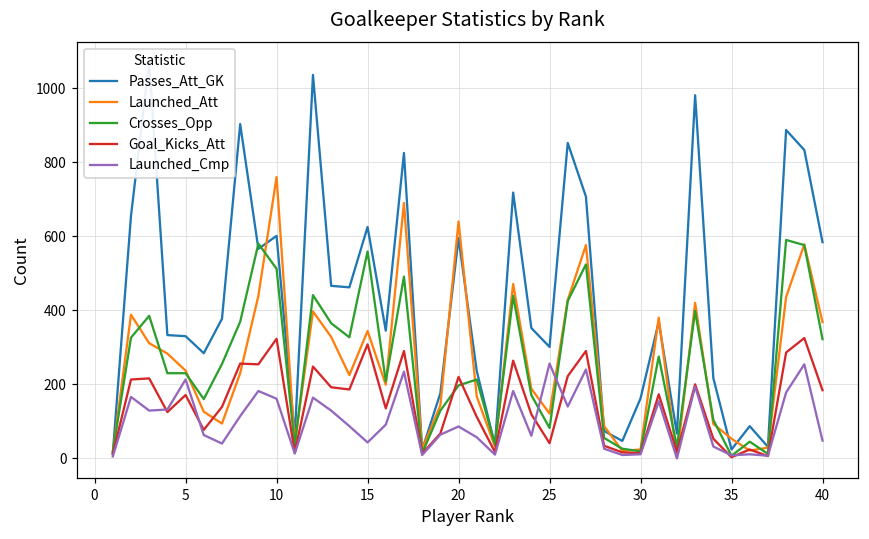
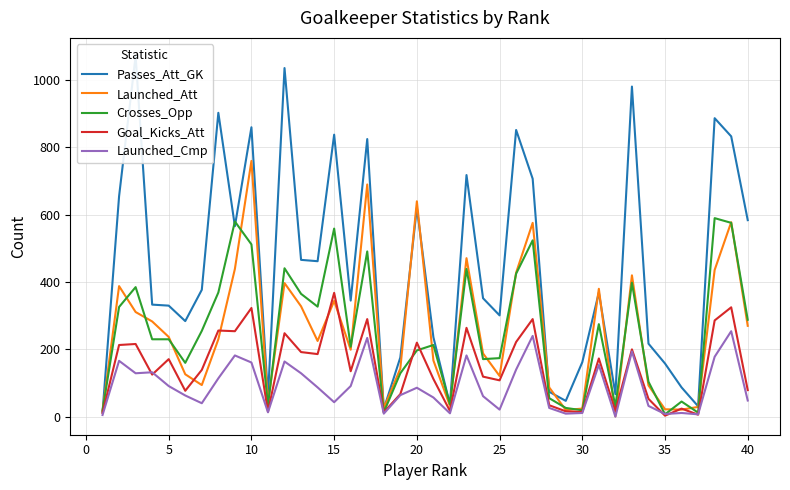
Launched_Cmp, 5: 210 -> 90
Passes_Att_GK, 10: 600 -> 860
Passes_Att_GK, 15: 630 -> 840
Goal_Kicks_Att, 15: 310 -> 370
Passes_Att_GK, 20: 600 -> 620
Crosses_Opp, 25: 80 -> 170
Goal_Kicks_Att, 25: 40 -> 110
Launched_Cmp, 25: 260 -> 20
Passes_Att_GK, 35: 20 -> 160
Launched_Att, 35: 50 -> 20
Launched_Att, 40: 370 -> 270
Crosses_Opp, 40: 320 -> 290
Goal_Kicks_Att, 40: 180 -> 80
